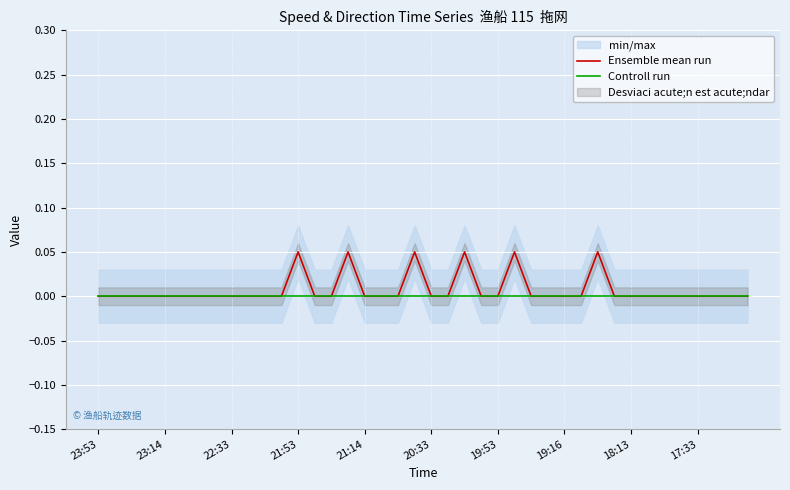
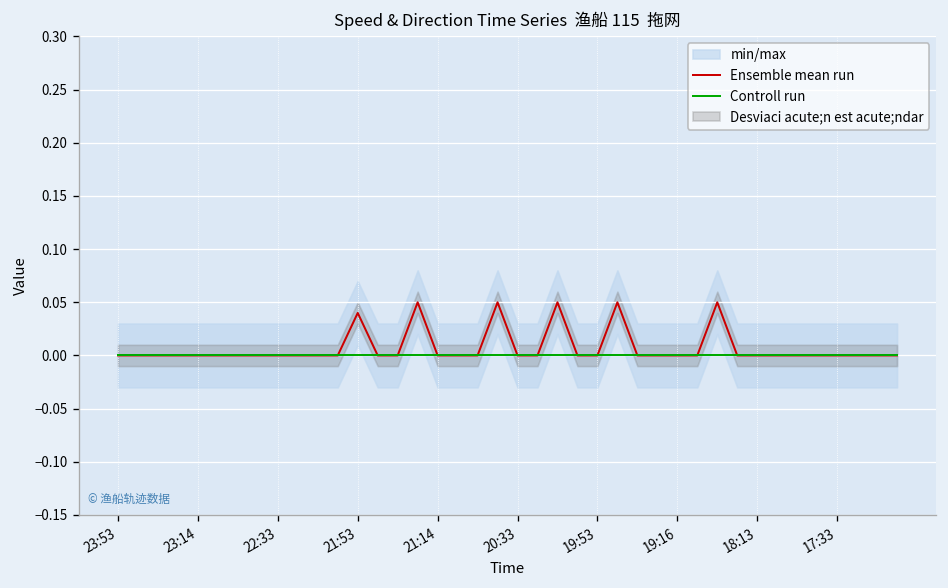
Ensemble mean run, 21:53: 0.05 -> 0.04
